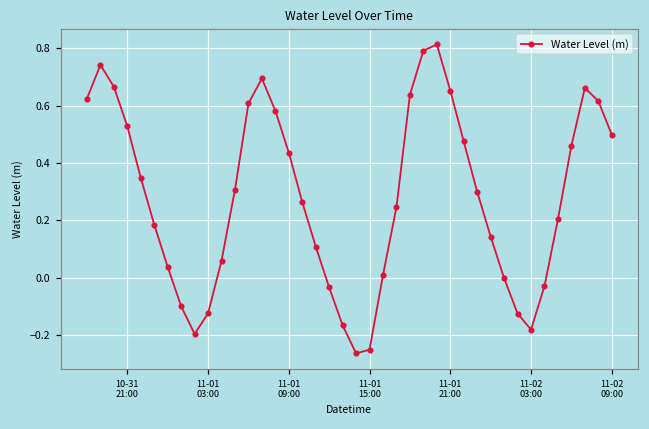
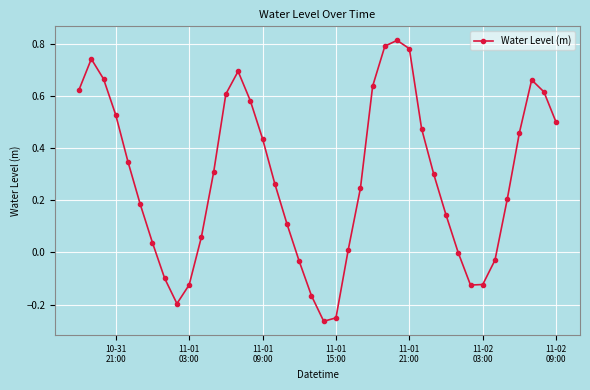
11-01 21:00: 0.65 -> 0.78
11-02 03:00: -0.18 -> -0.12
